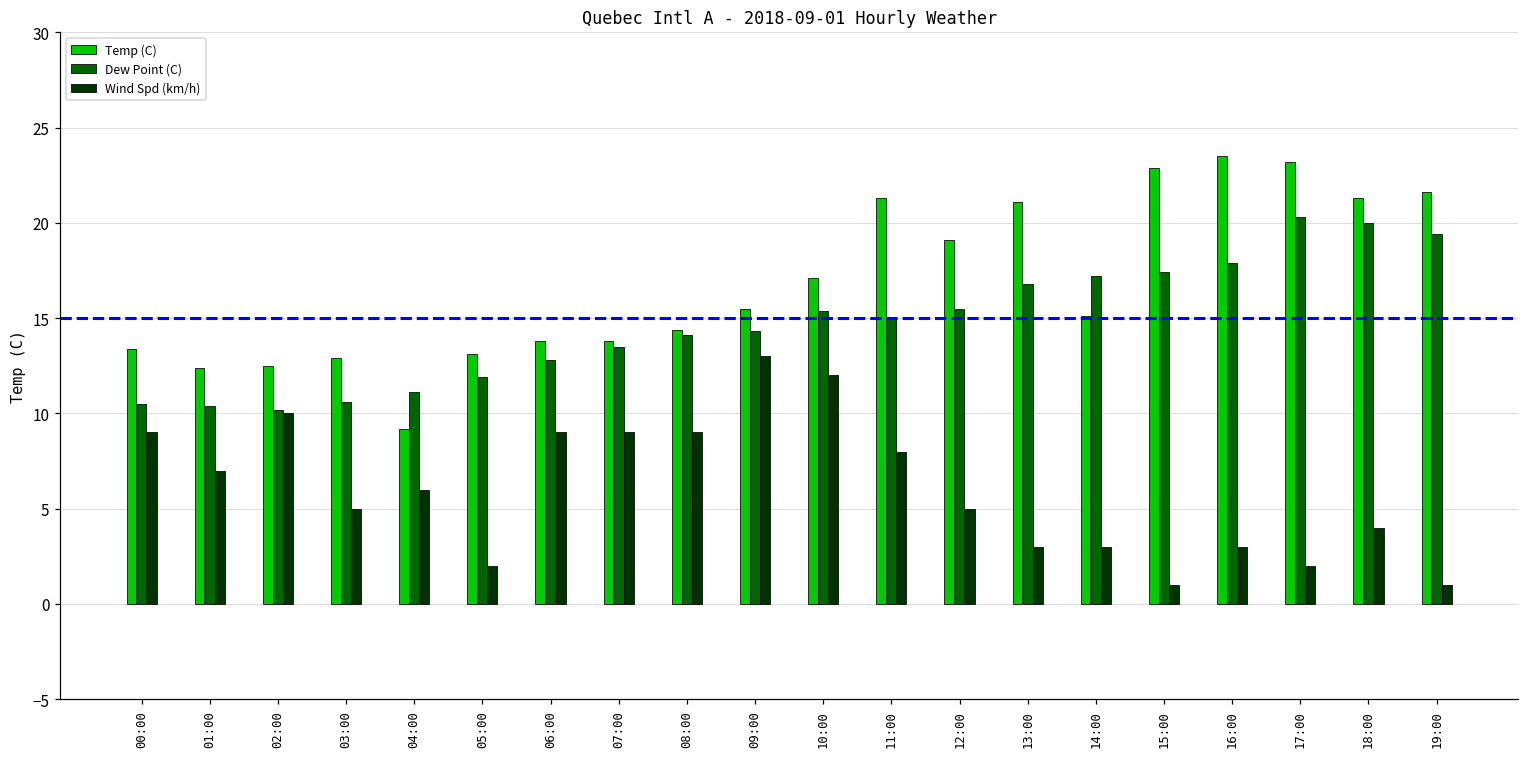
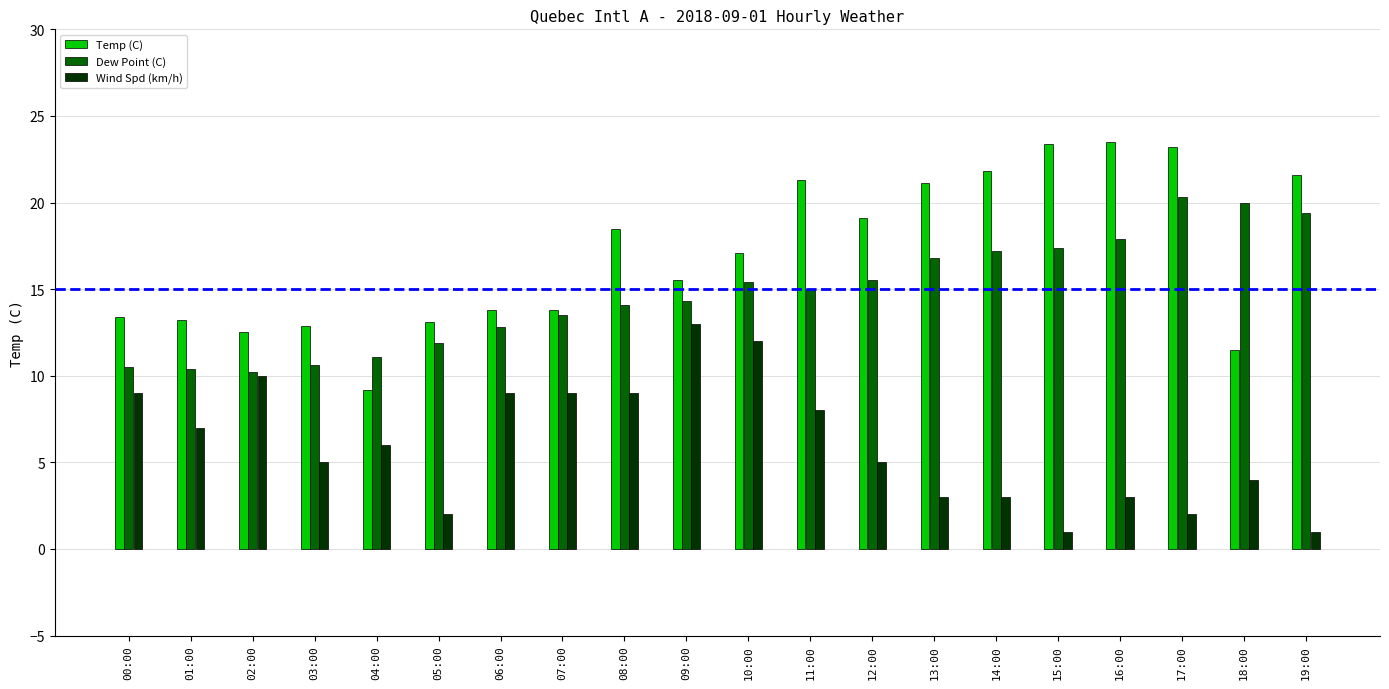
Temp (C), 01:00: 12.4 -> 13.2
Temp (C), 08:00: 14.4 -> 18.5
Temp (C), 14:00: 15.1 -> 21.8
Temp (C), 15:00: 22.9 -> 23.4
Temp (C), 18:00: 21.3 -> 11.5
